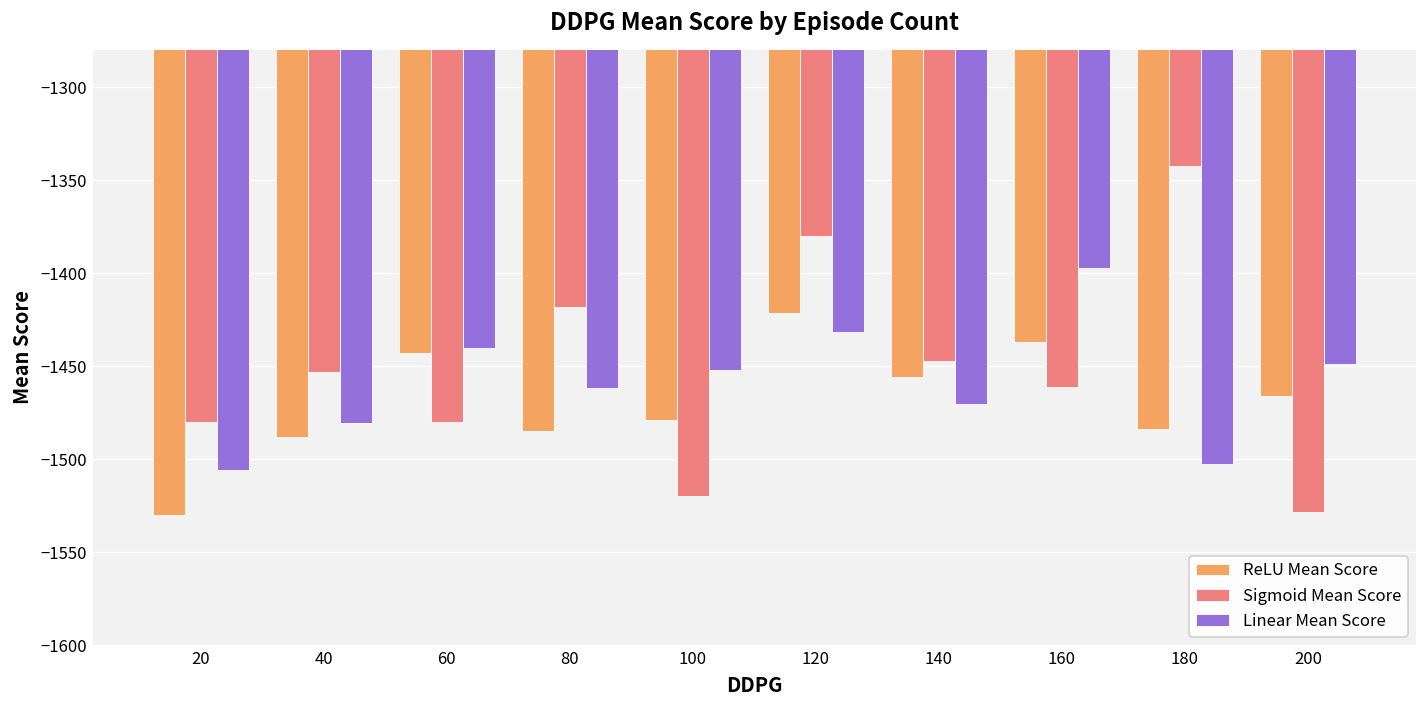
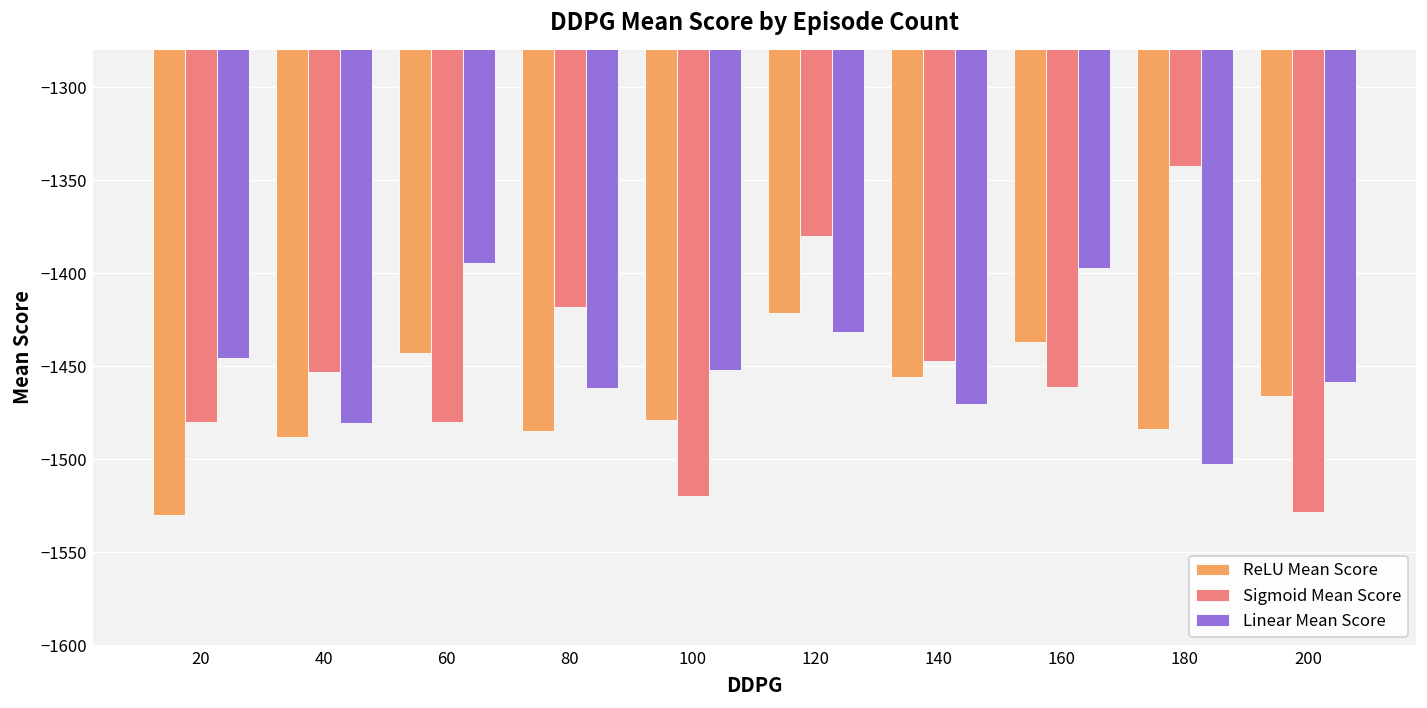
Linear Mean Score, 20: -1506 -> -1445
Linear Mean Score, 60: -1440 -> -1395
Linear Mean Score, 200: -1449 -> -1458
